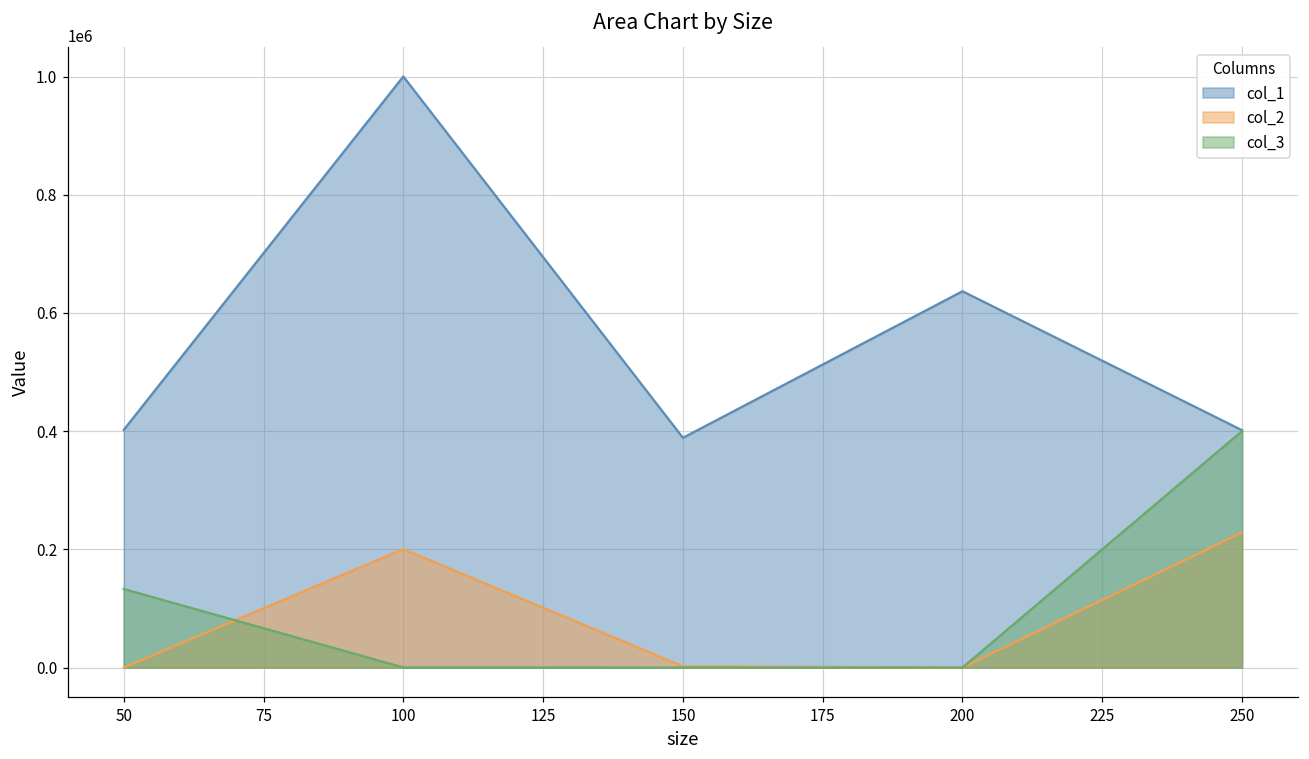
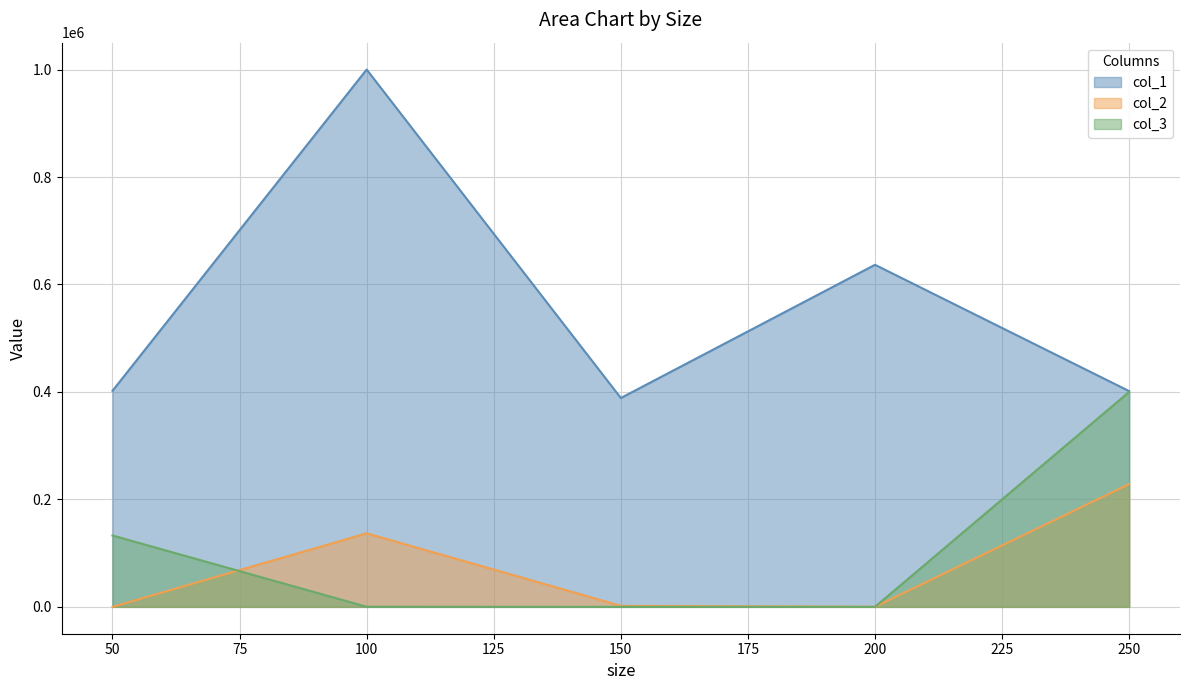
col_2, 100: 200000 -> 140000
